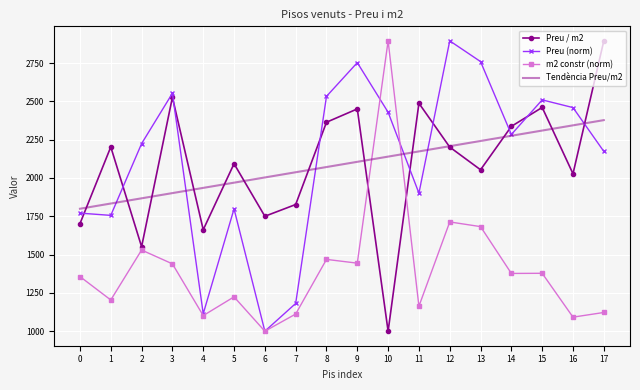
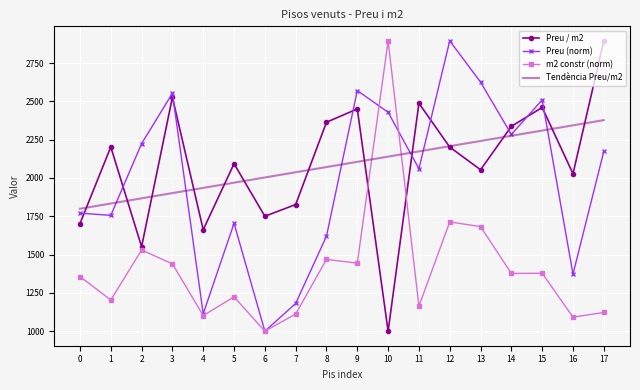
Preu (norm), 5: 1800 -> 1700
Preu (norm), 8: 2530 -> 1620
Preu (norm), 9: 2750 -> 2570
Preu (norm), 11: 1900 -> 2060
Preu (norm), 13: 2760 -> 2630
Preu (norm), 16: 2460 -> 1370
